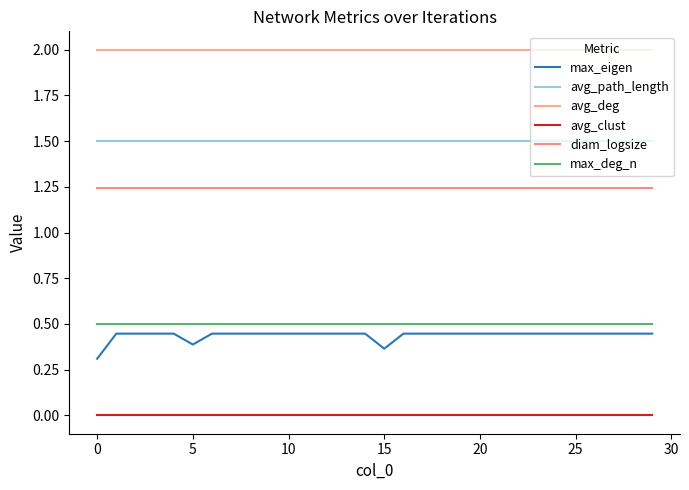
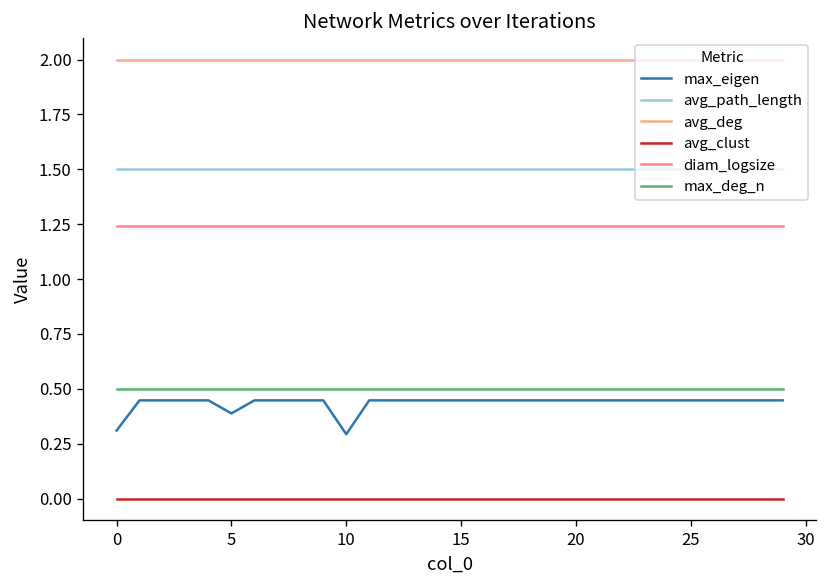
max_eigen, 10: 0.45 -> 0.29
max_eigen, 15: 0.36 -> 0.45
